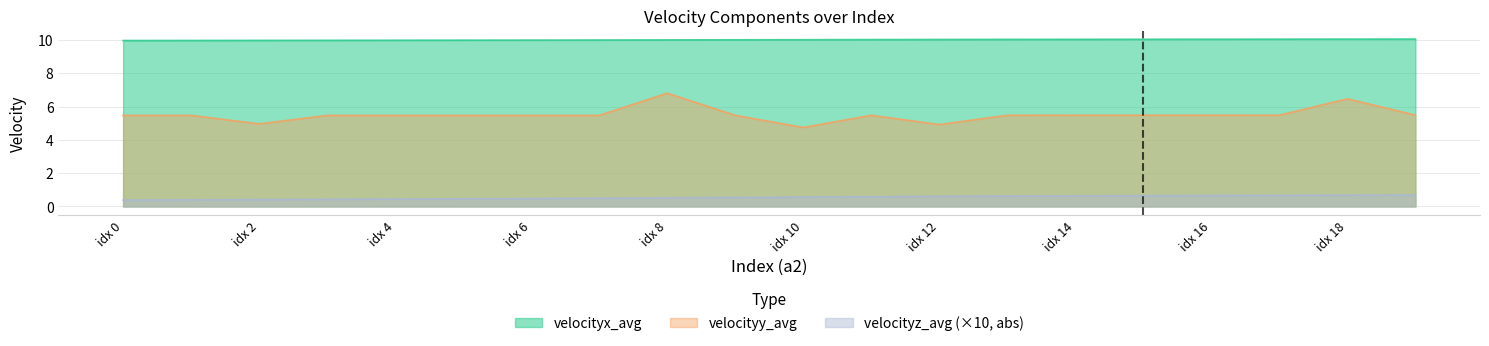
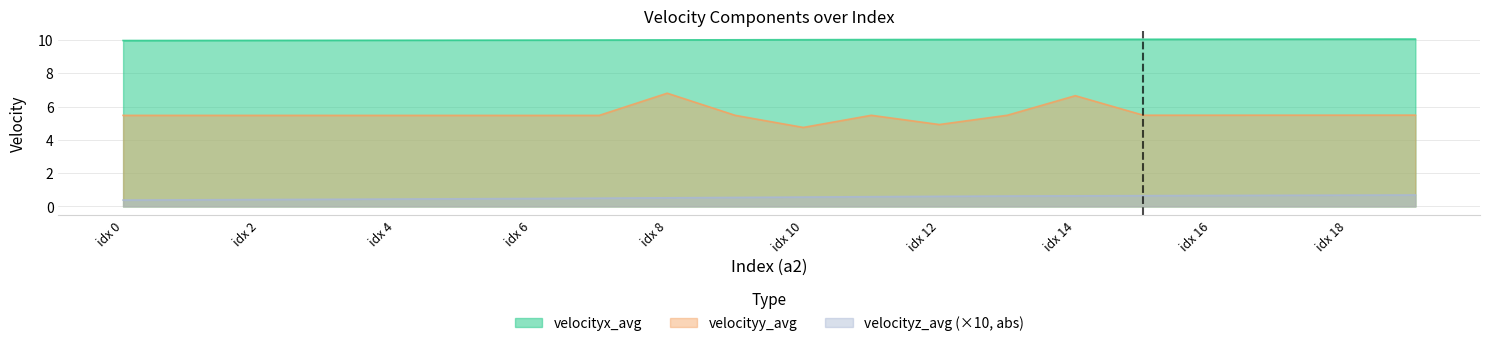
velocityy_avg, idx 2: 5.0 -> 5.5
velocityy_avg, idx 14: 5.5 -> 6.7
velocityy_avg, idx 18: 6.5 -> 5.5
